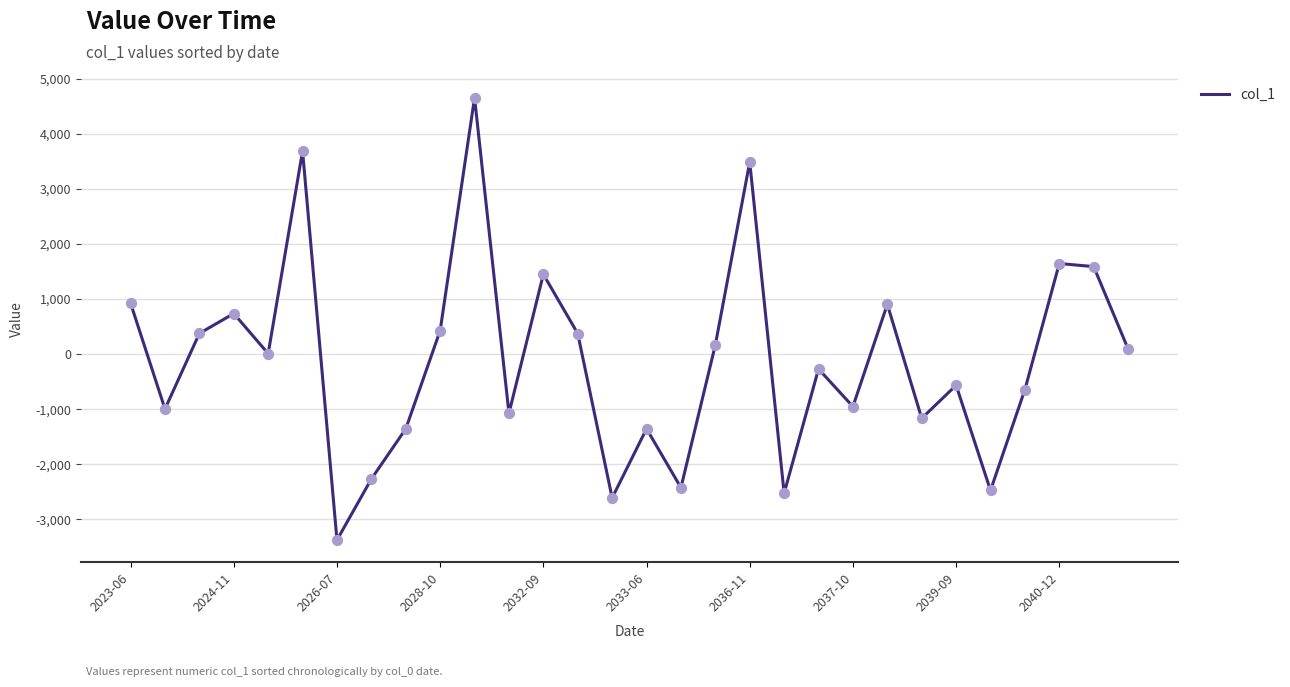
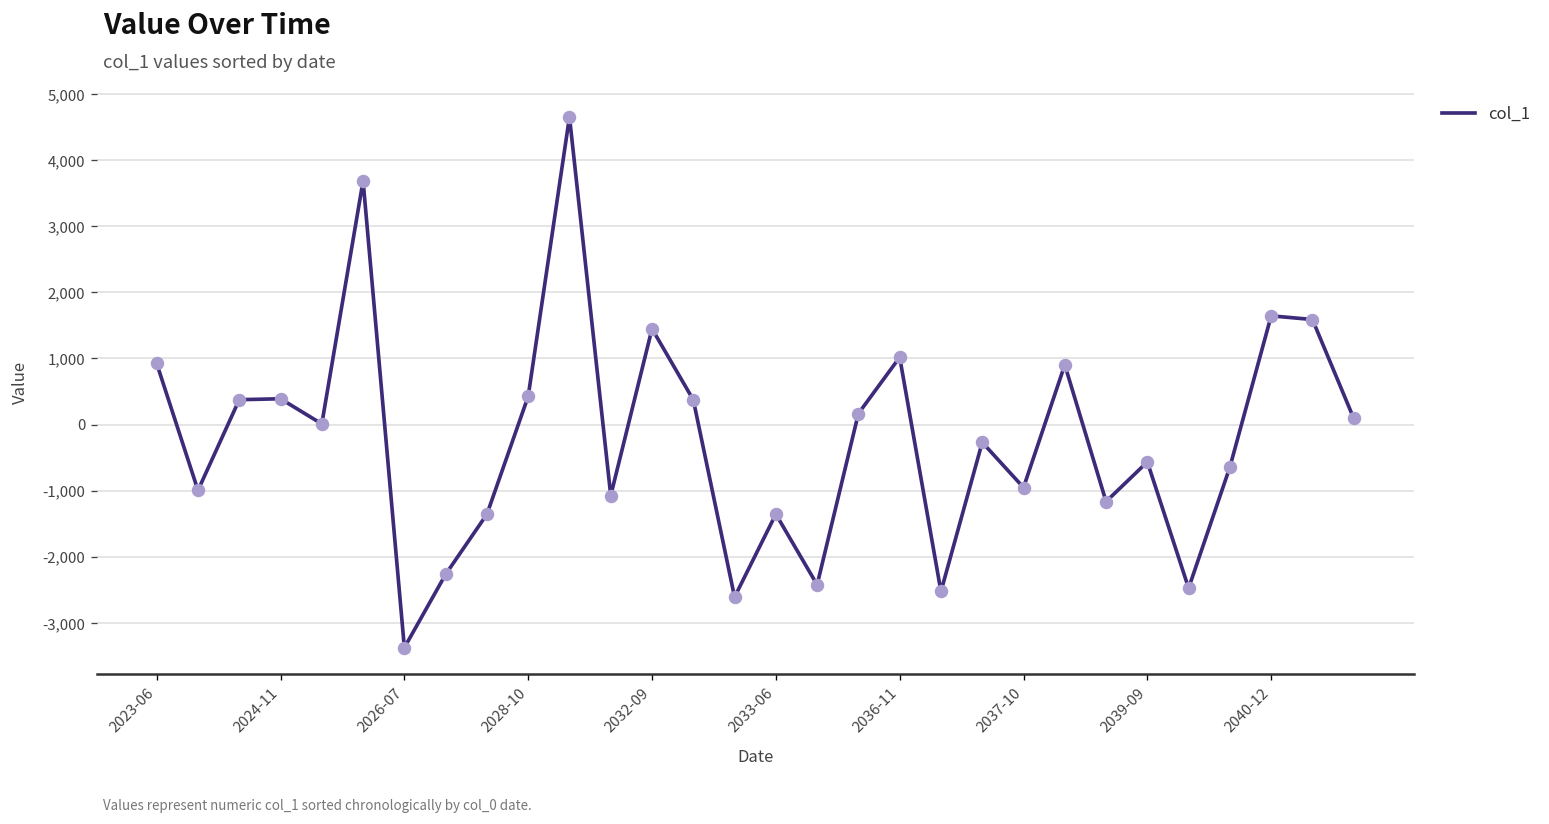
2024-11: 700 -> 400
2036-11: 3,500 -> 1,000
